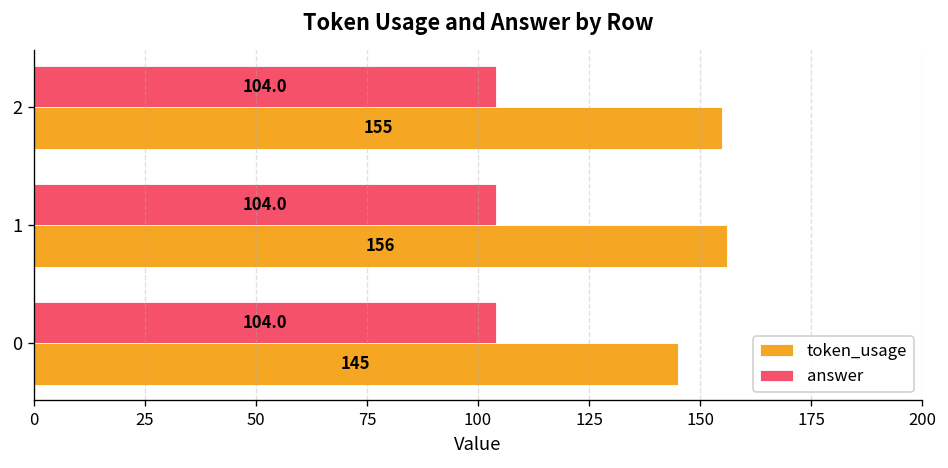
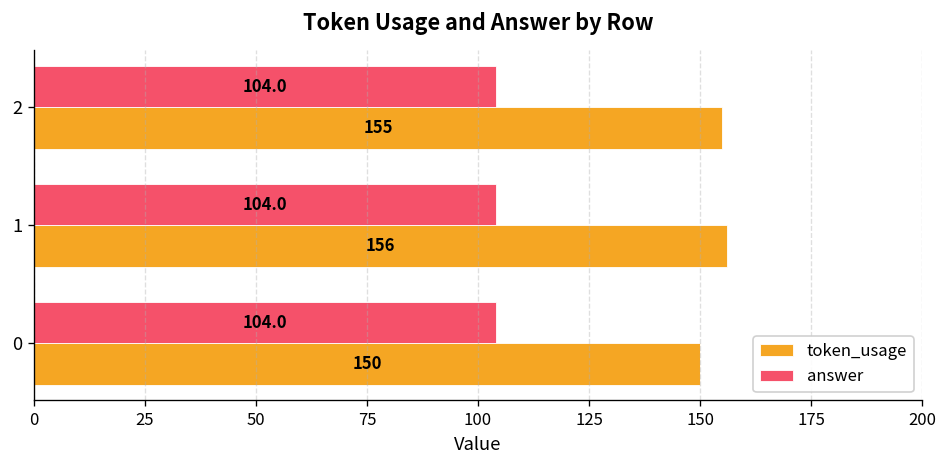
token_usage, 0: 145 -> 150
